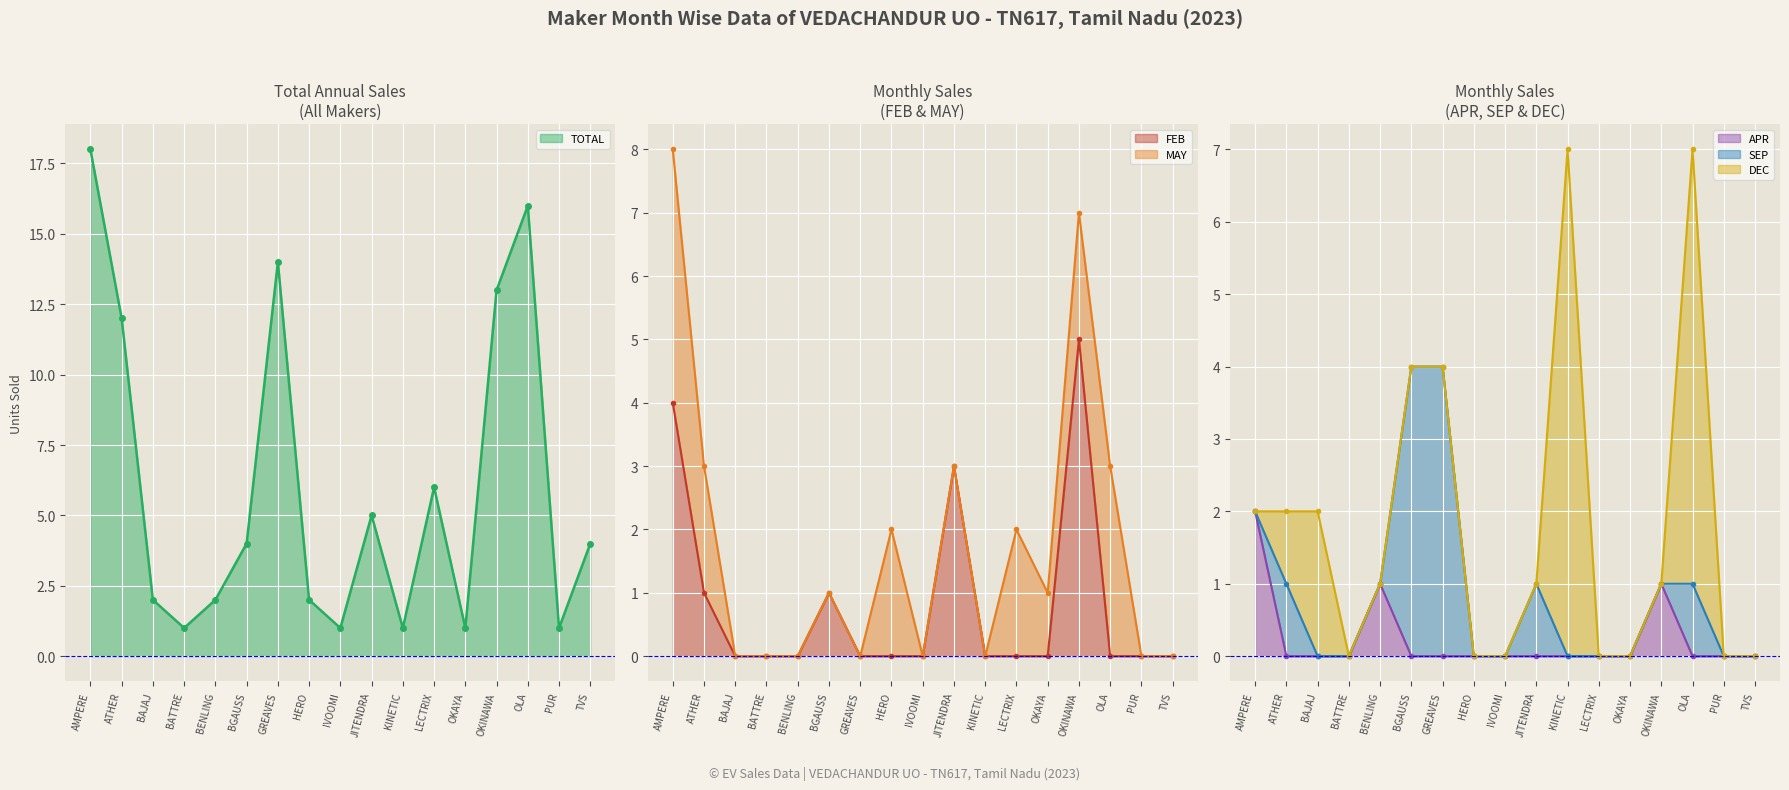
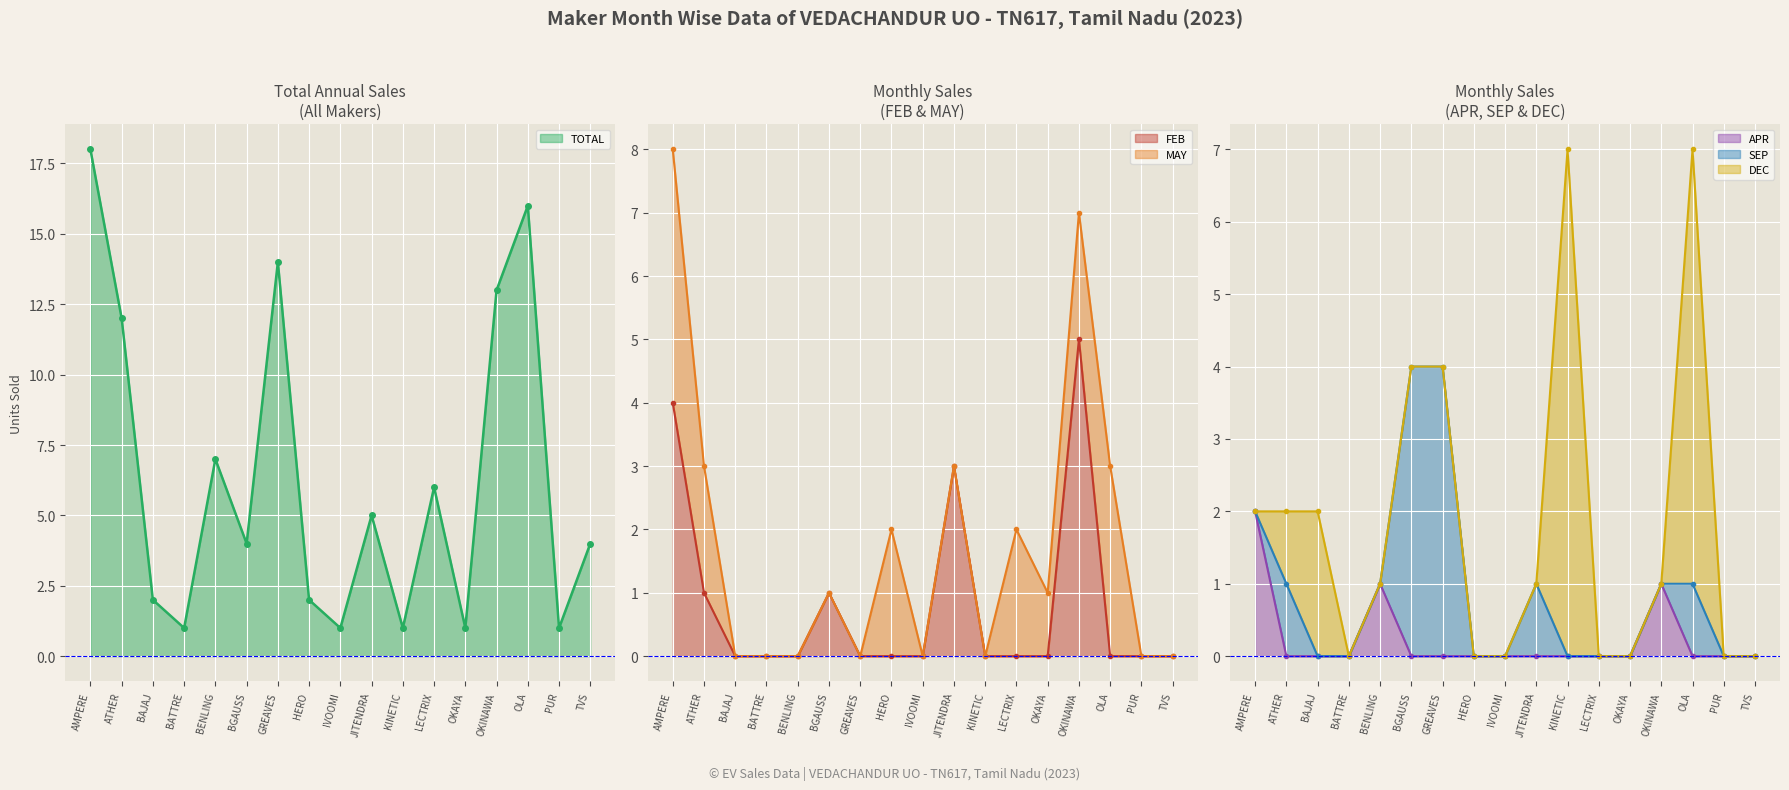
Total Annual Sales (All Makers), BENLING: 2 -> 7
